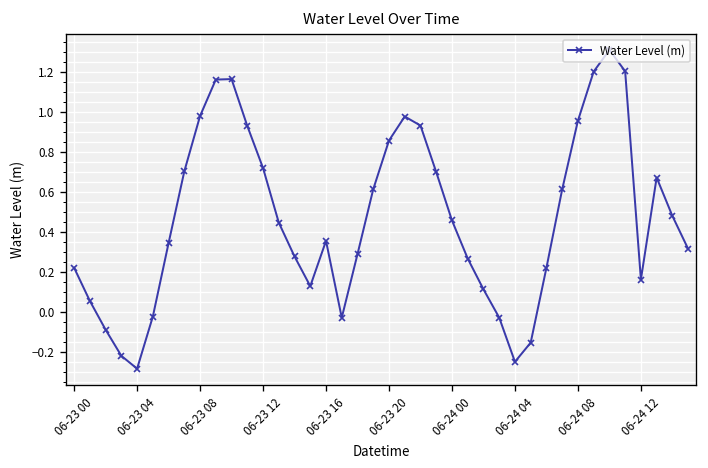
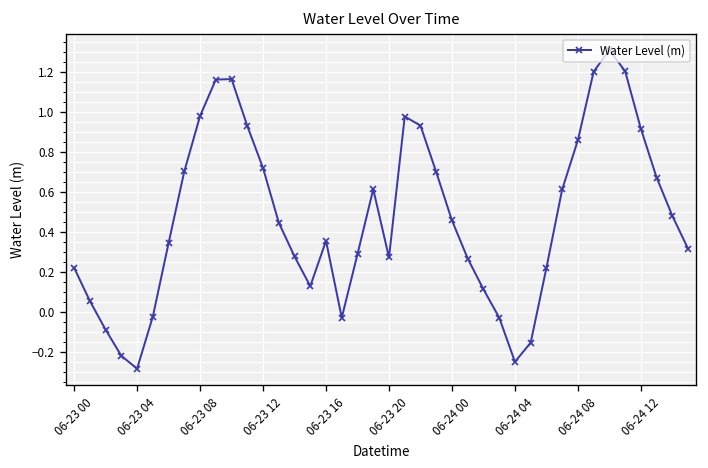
06-23 20: 0.86 -> 0.27
06-24 08: 0.96 -> 0.86
06-24 12: 0.16 -> 0.91
